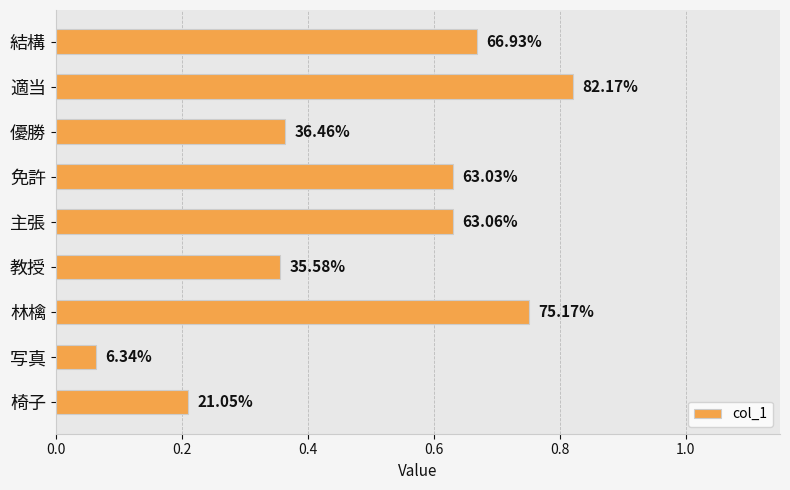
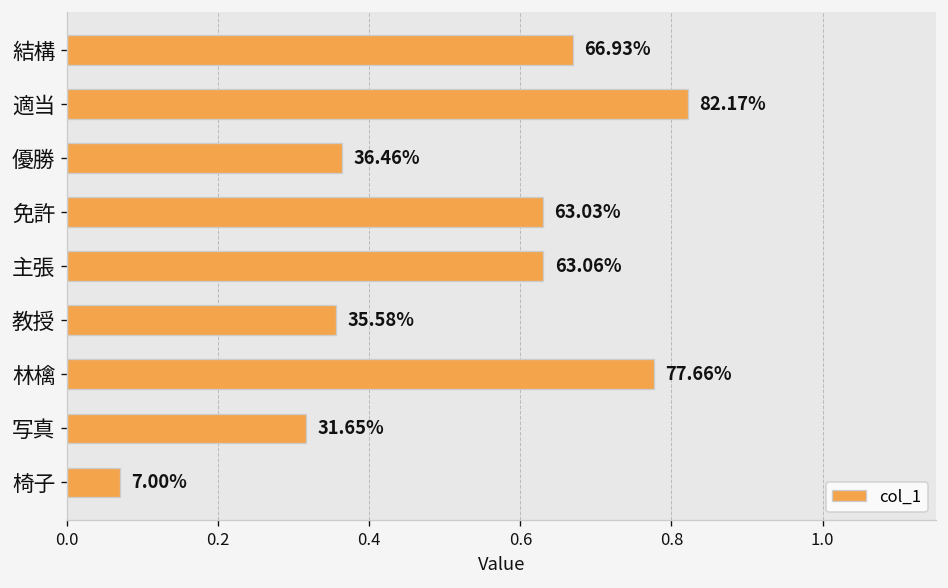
林檎: 75.17% -> 77.66%
写真: 6.34% -> 31.65%
椅子: 21.05% -> 7.00%
